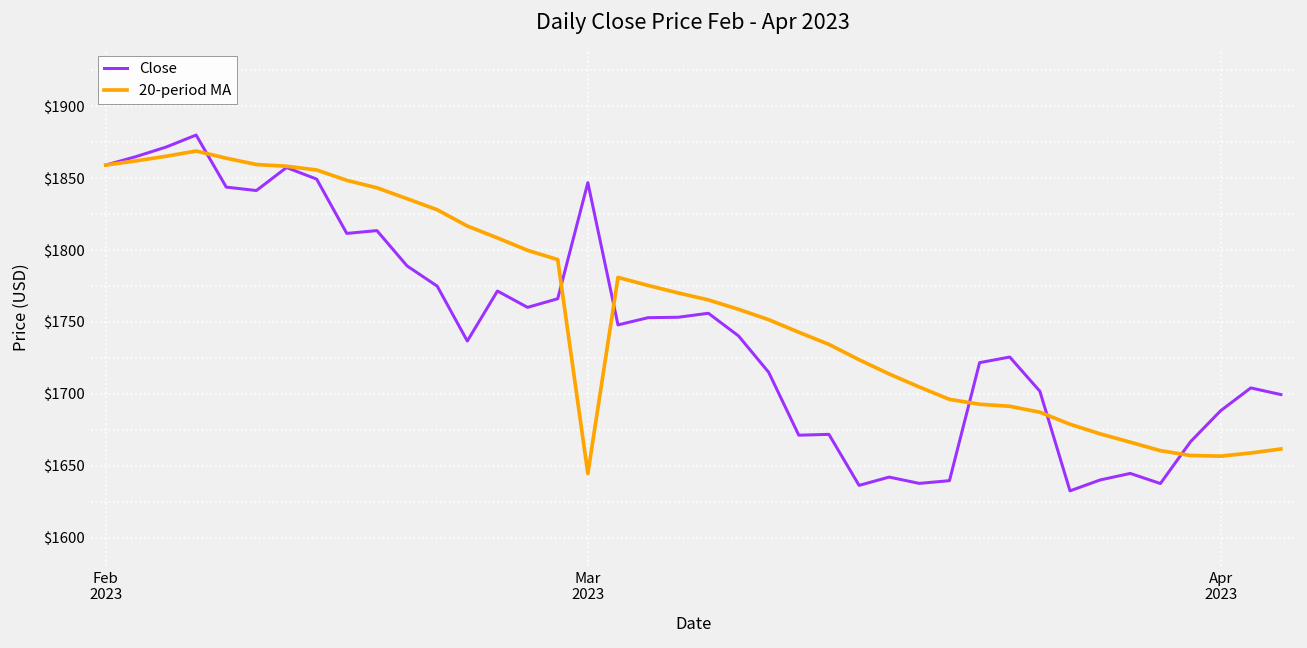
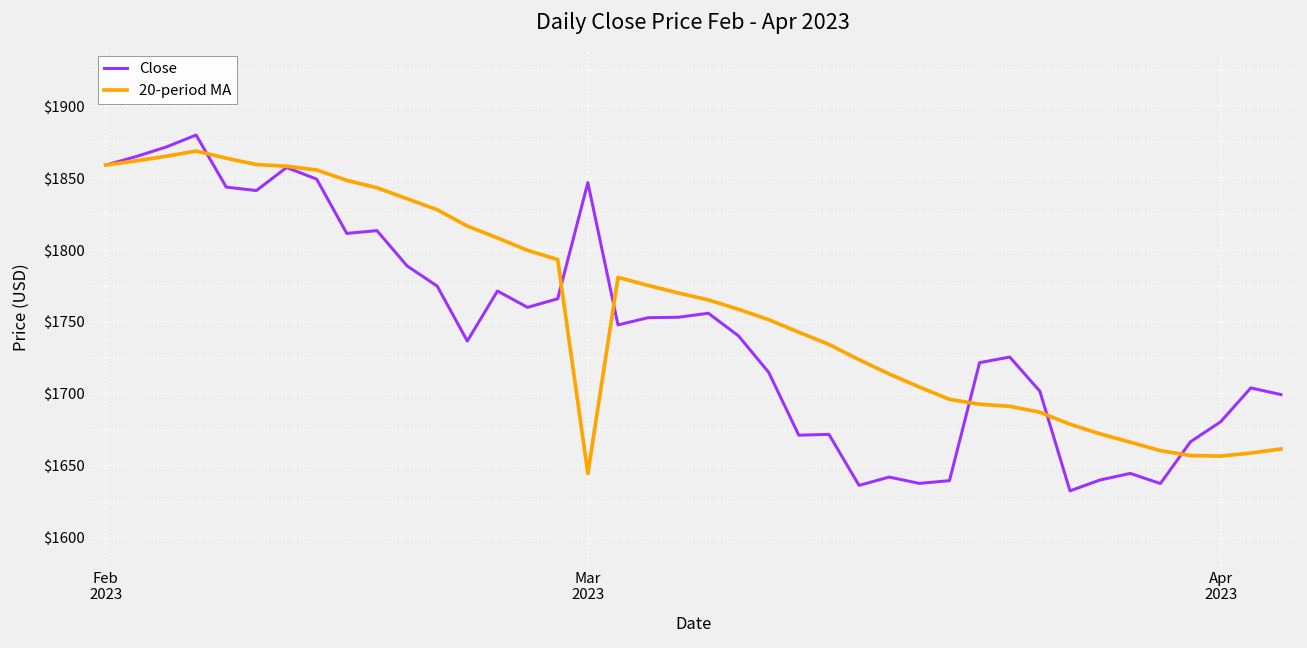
Close, Apr 2023: $1688 -> $1681
